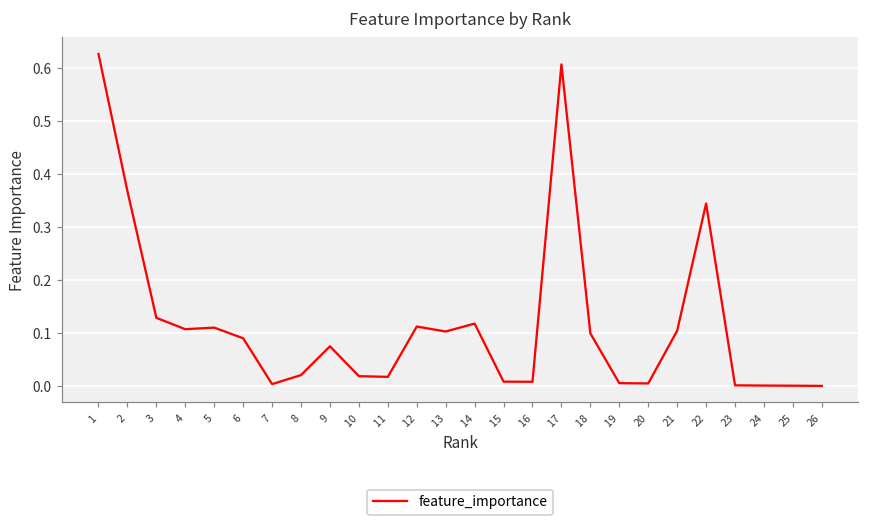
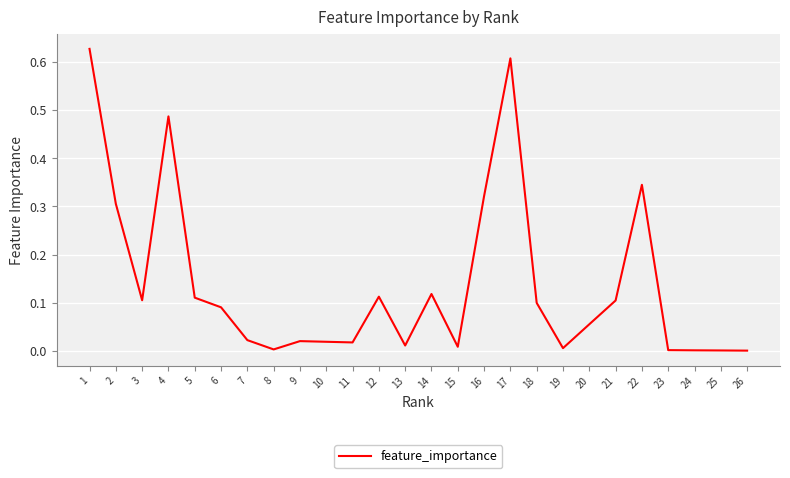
2: 0.37 -> 0.31
3: 0.13 -> 0.11
4: 0.11 -> 0.49
7: 0.00 -> 0.02
8: 0.02 -> 0.00
9: 0.08 -> 0.02
13: 0.10 -> 0.01
16: 0.01 -> 0.32
20: 0.01 -> 0.06
